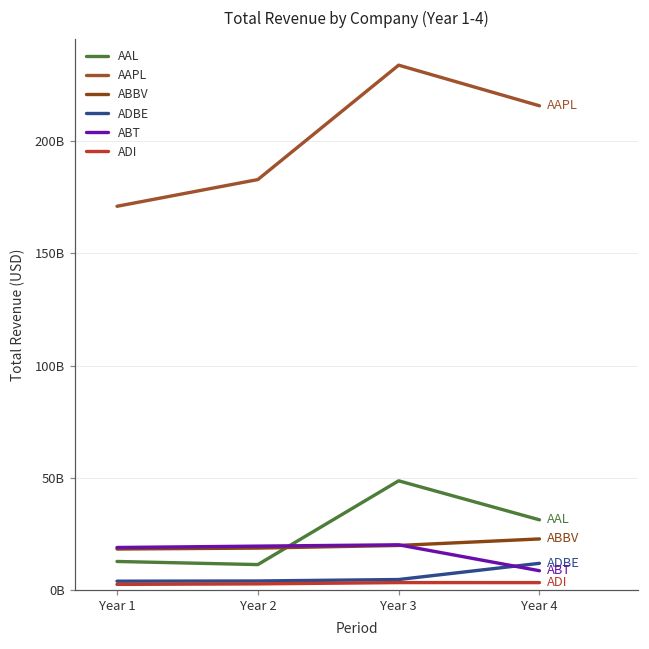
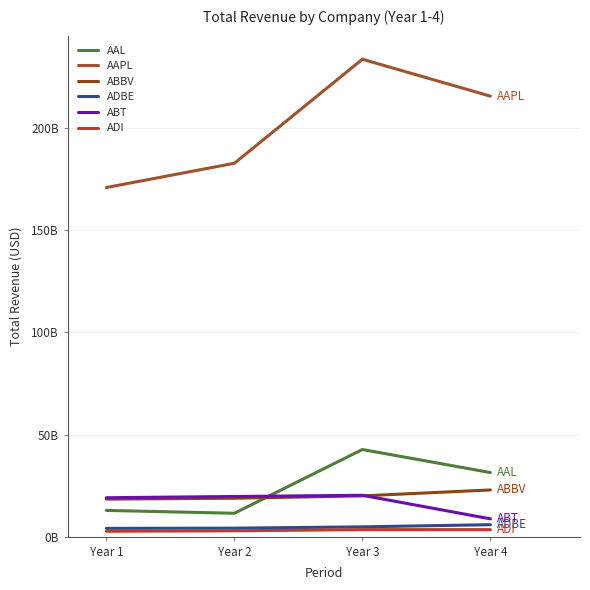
AAL, Year 3: 49000000000 -> 43000000000
ADBE, Year 4: 12000000000 -> 6000000000
